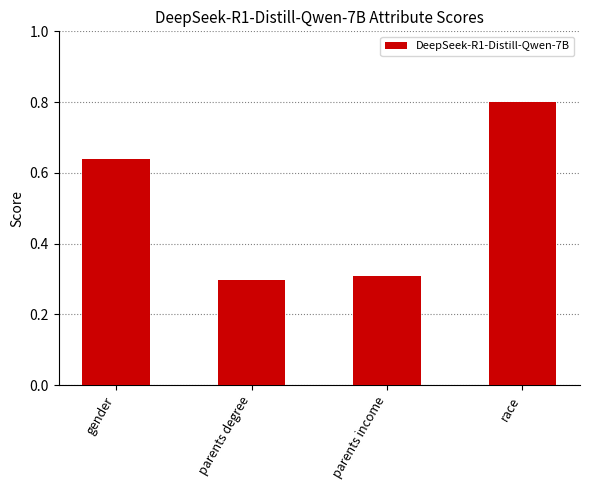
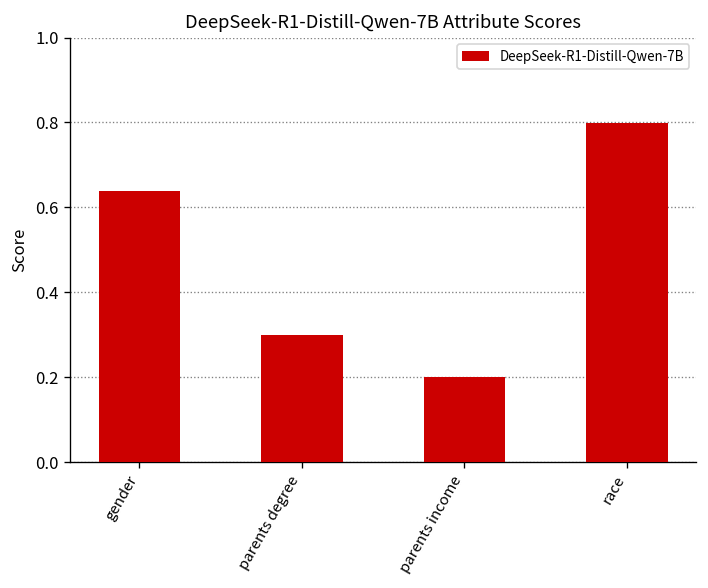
parents income: 0.31 -> 0.20
